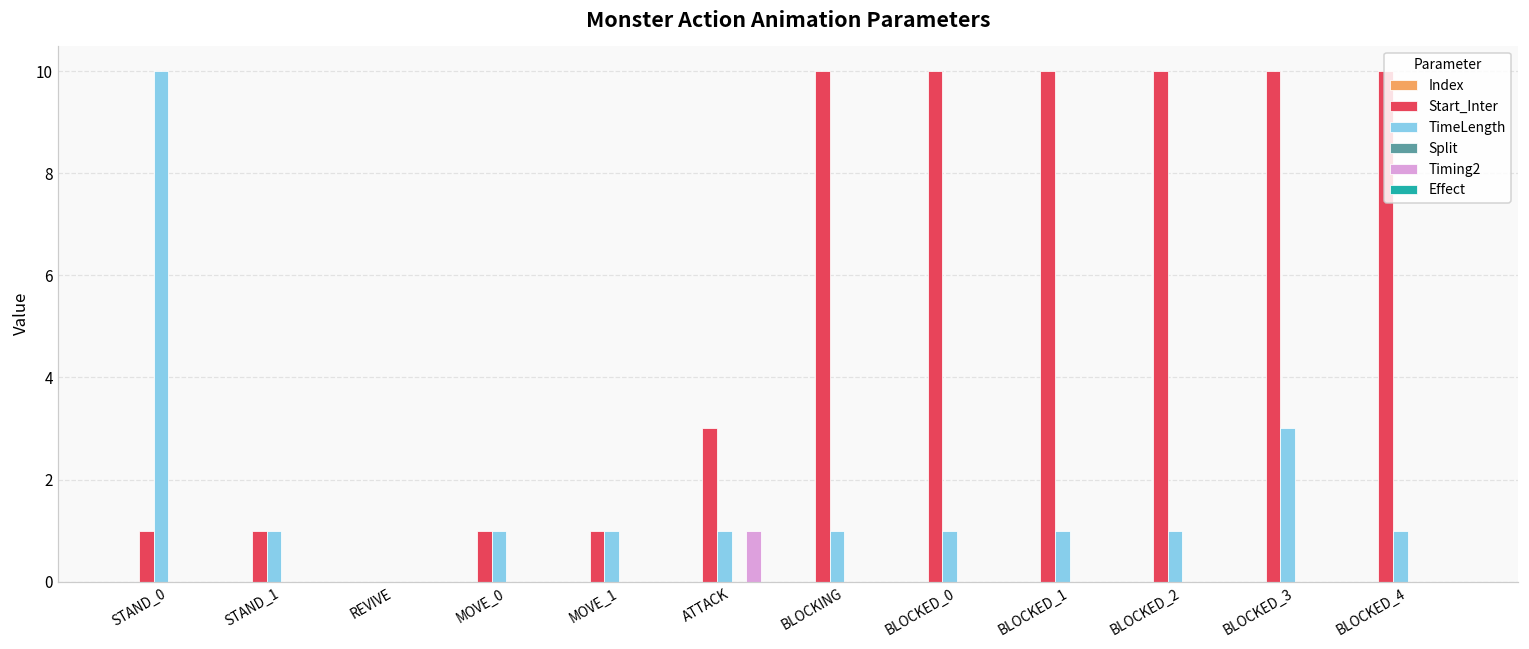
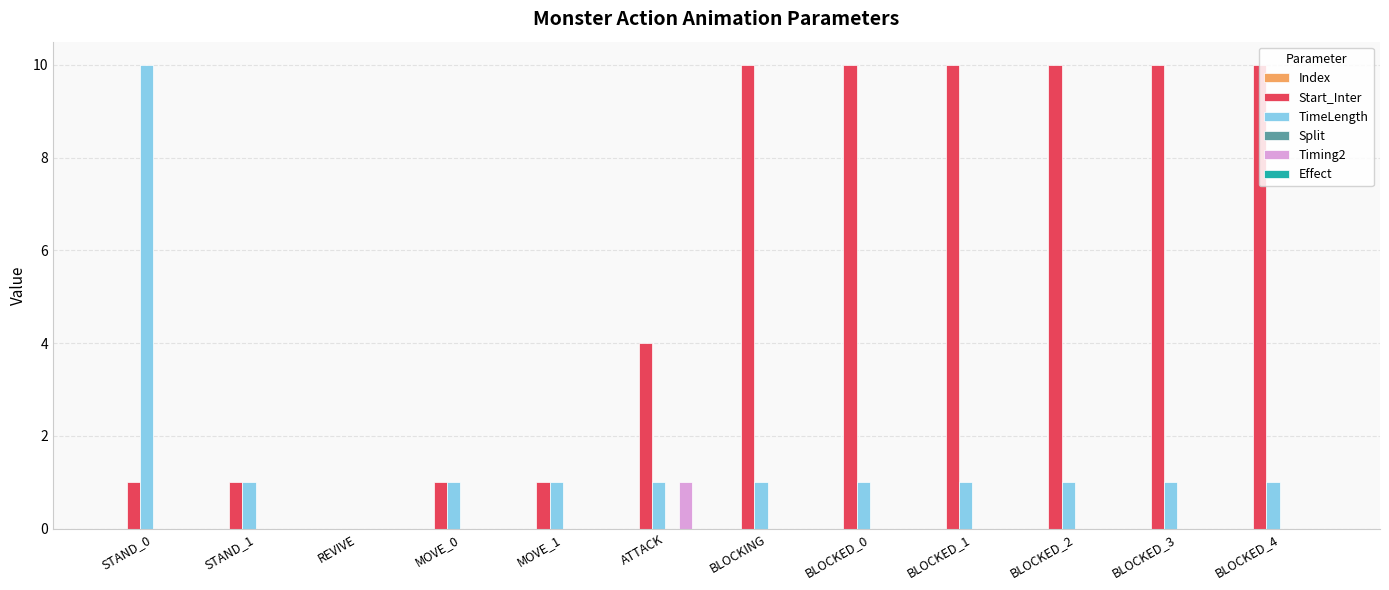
Start_Inter, ATTACK: 3 -> 4
TimeLength, BLOCKED_3: 3 -> 1
